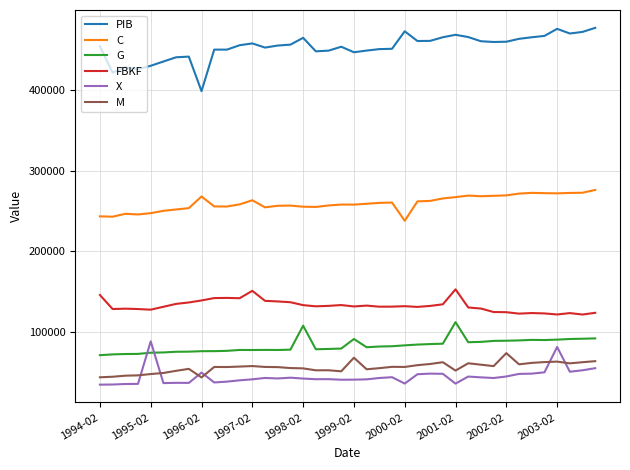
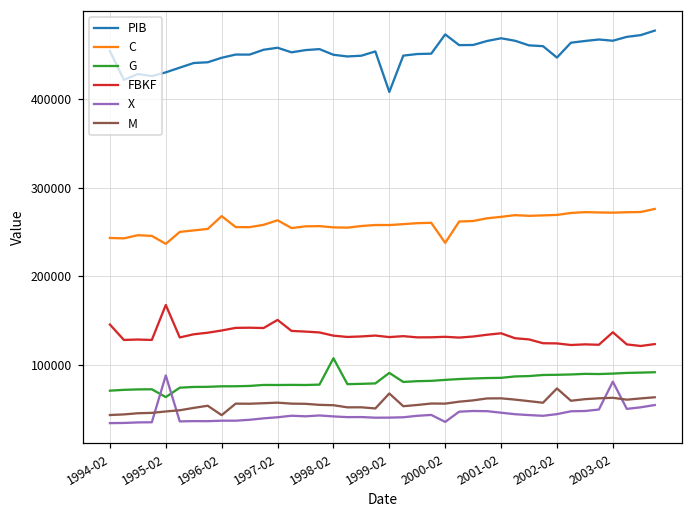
C, 1995-02: 250000 -> 240000
G, 1995-02: 70000 -> 60000
FBKF, 1995-02: 130000 -> 170000
PIB, 1996-02: 400000 -> 450000
X, 1996-02: 50000 -> 40000
PIB, 1998-02: 470000 -> 450000
PIB, 1999-02: 450000 -> 410000
G, 2001-02: 110000 -> 90000
FBKF, 2001-02: 150000 -> 140000
X, 2001-02: 40000 -> 50000
M, 2001-02: 50000 -> 60000
PIB, 2002-02: 460000 -> 450000
PIB, 2003-02: 480000 -> 470000
FBKF, 2003-02: 120000 -> 140000
